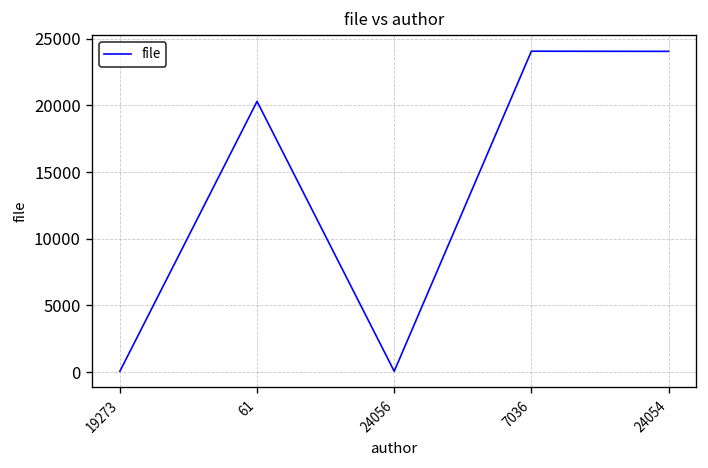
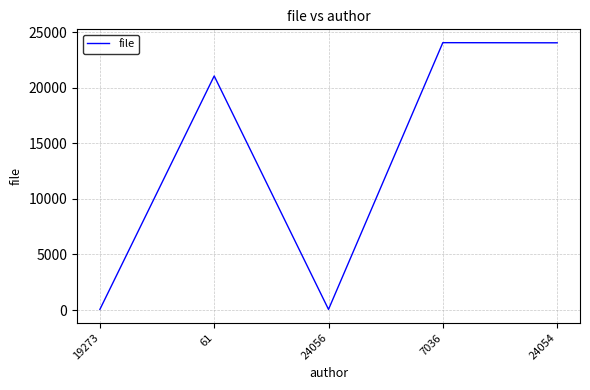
61: 20300 -> 21100
